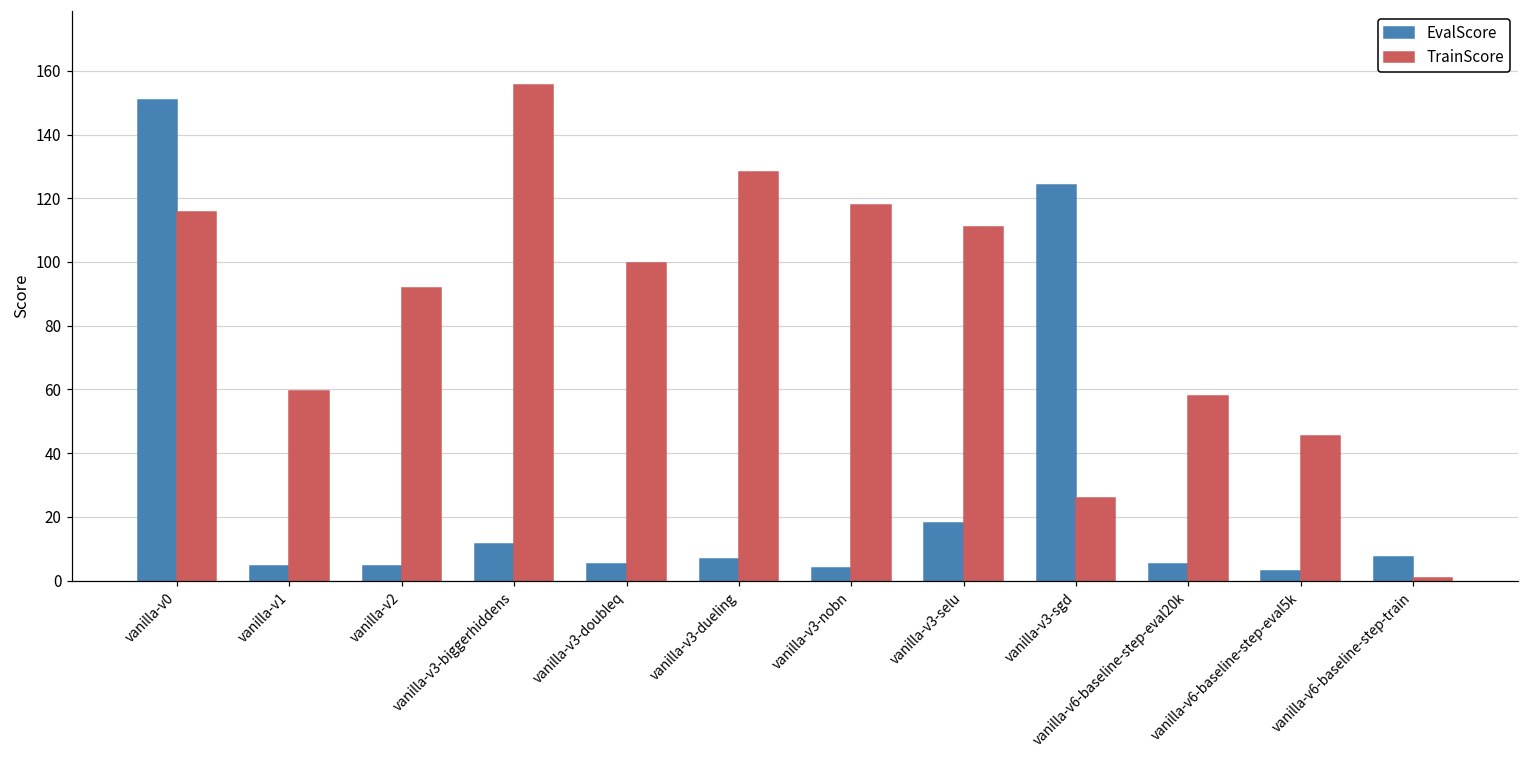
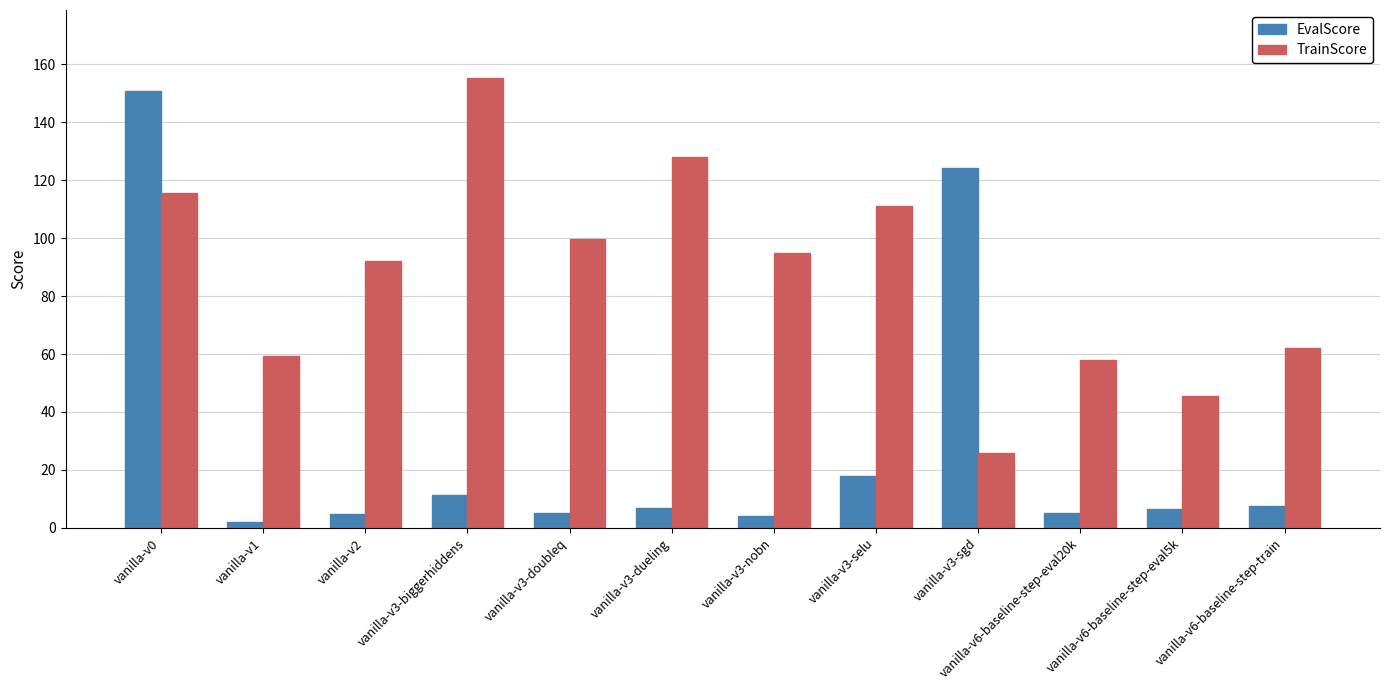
EvalScore, vanilla-v1: 5 -> 2
TrainScore, vanilla-v3-nobn: 118 -> 95
EvalScore, vanilla-v6-baseline-step-eval5k: 3 -> 7
TrainScore, vanilla-v6-baseline-step-train: 1 -> 62
